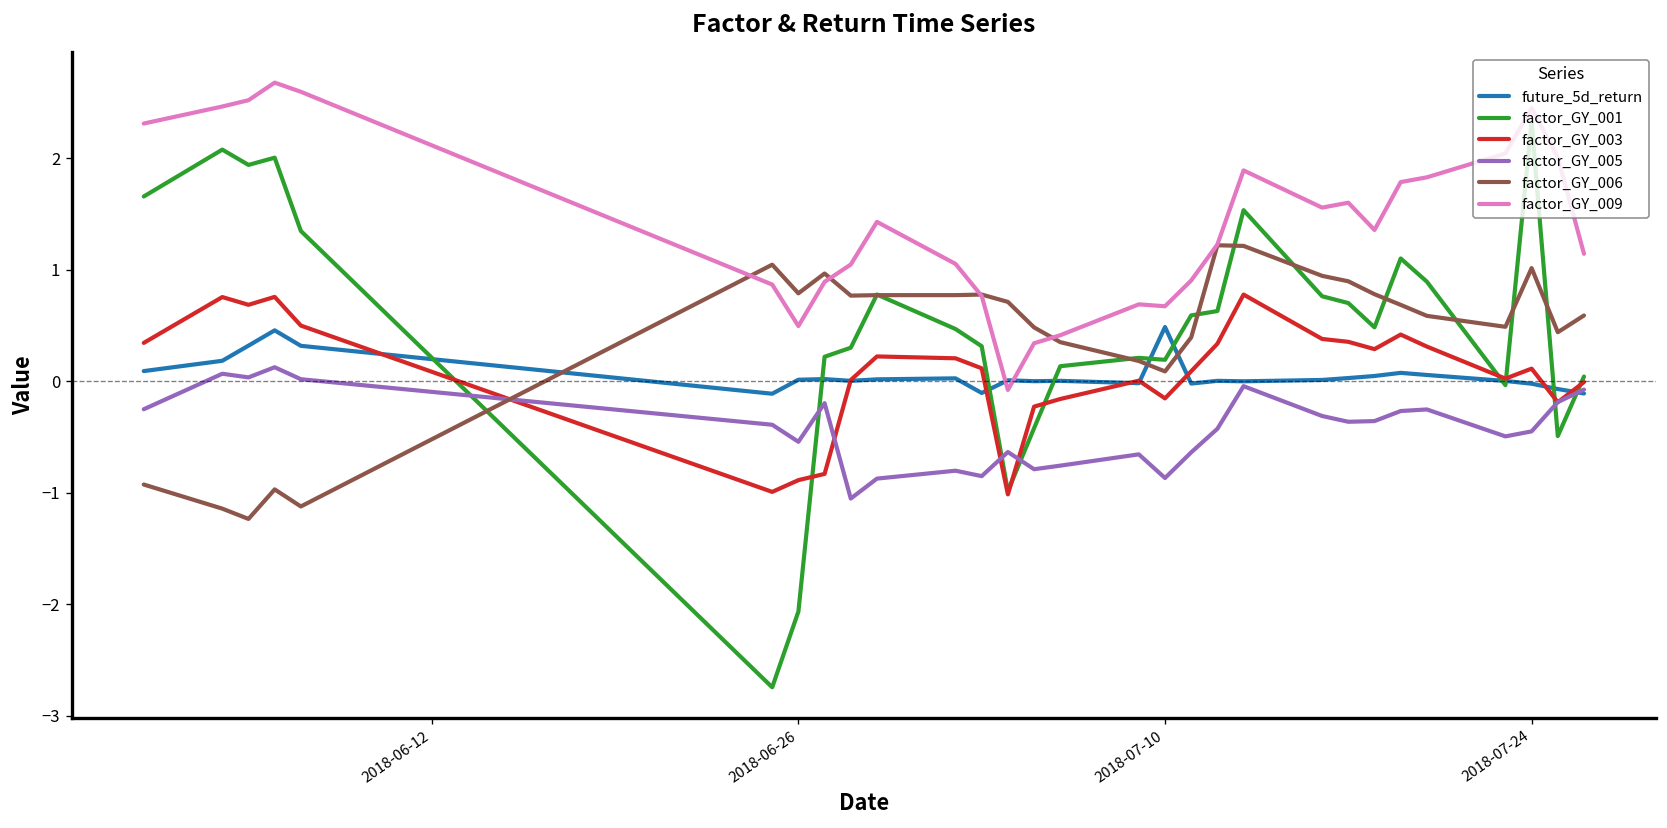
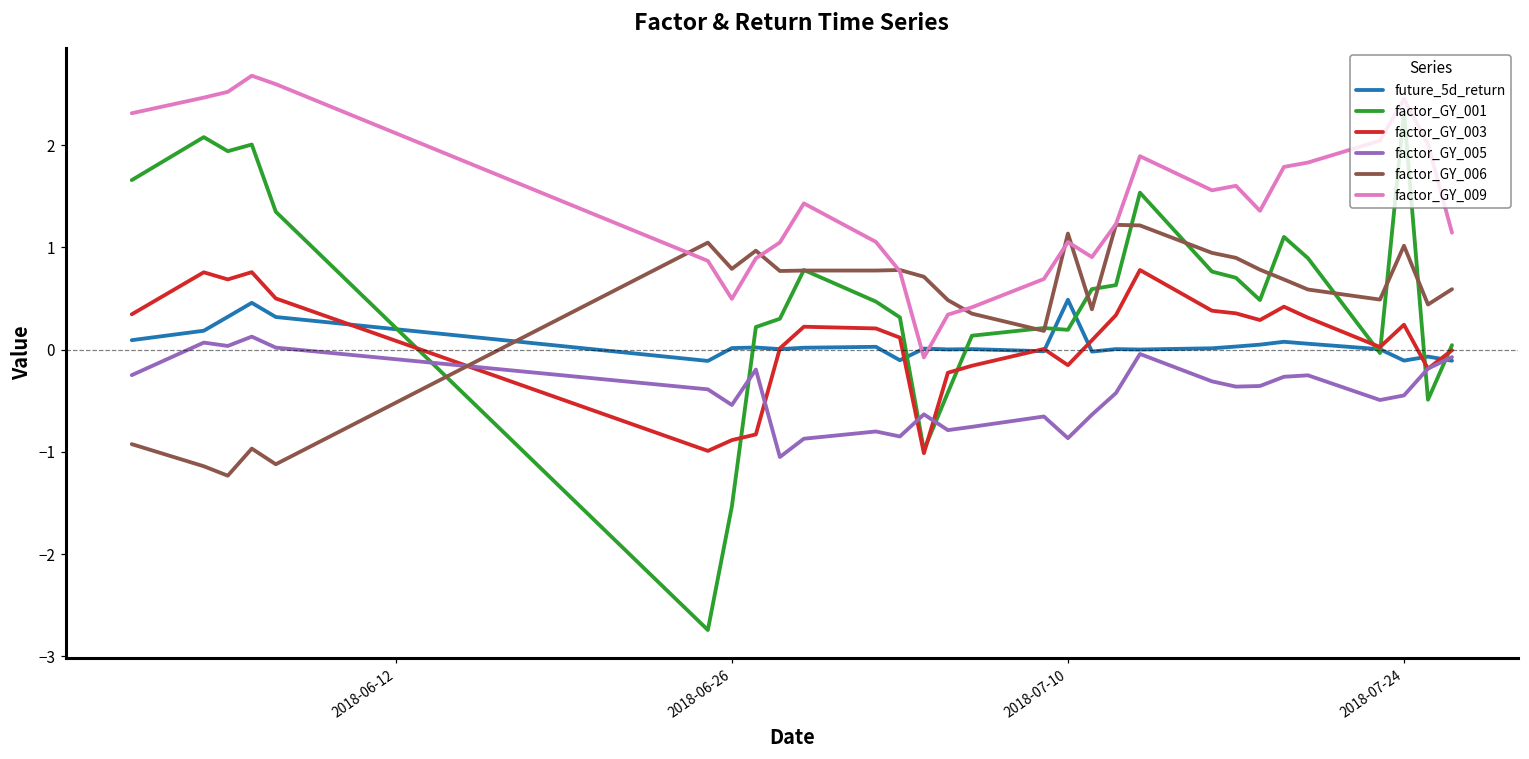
factor_GY_001, 2018-06-26: -2.1 -> -1.5
factor_GY_006, 2018-07-10: 0.1 -> 1.1
factor_GY_009, 2018-07-10: 0.7 -> 1.1
future_5d_return, 2018-07-24: 0.0 -> -0.1
factor_GY_003, 2018-07-24: 0.1 -> 0.2
